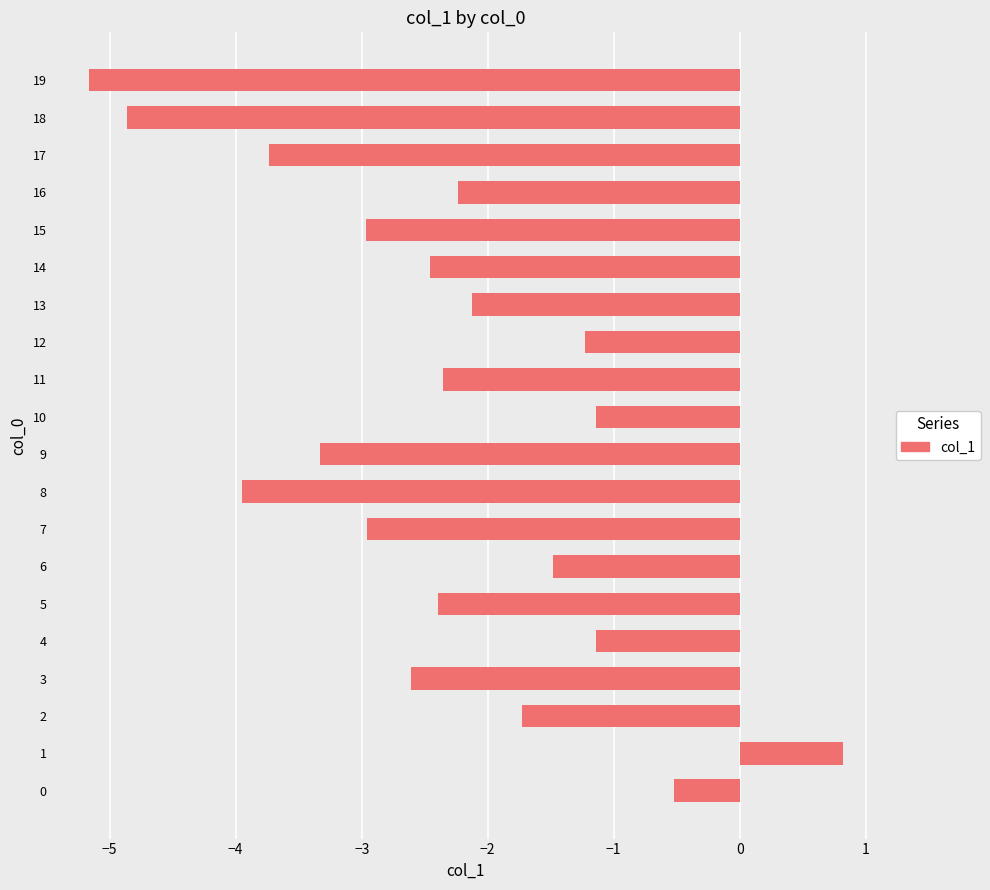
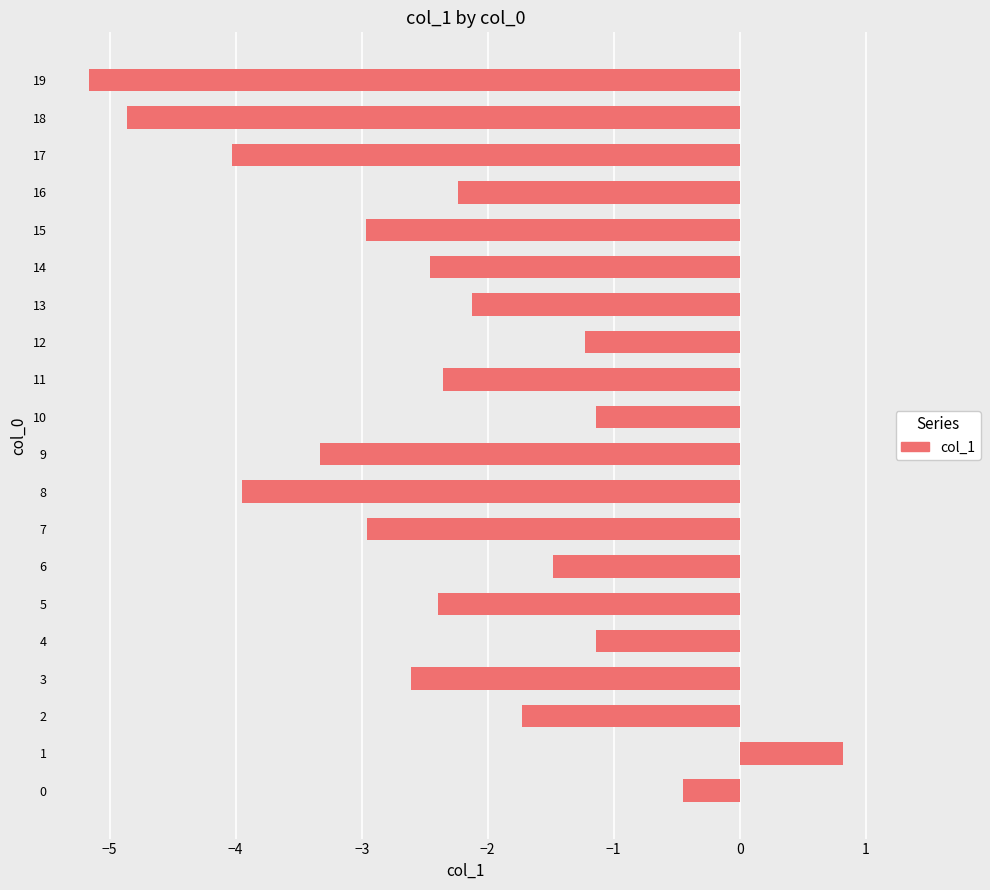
17: -3.74 -> -4.03
0: -0.52 -> -0.45
